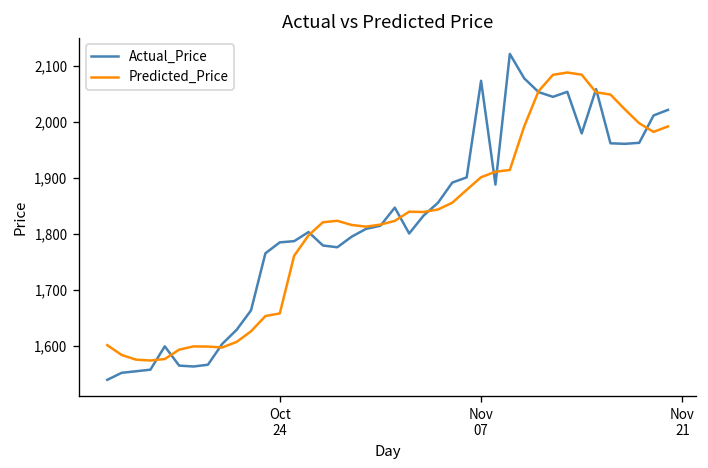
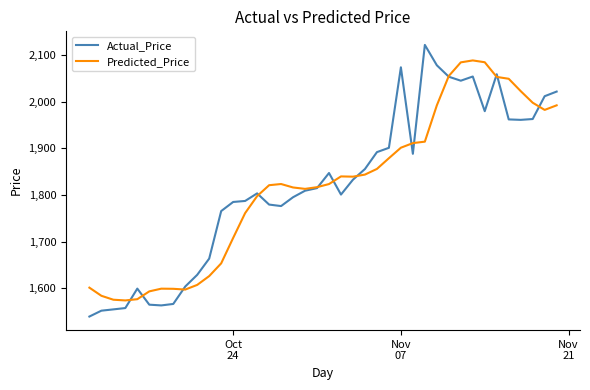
Predicted_Price, Oct 24: 1,660 -> 1,710
